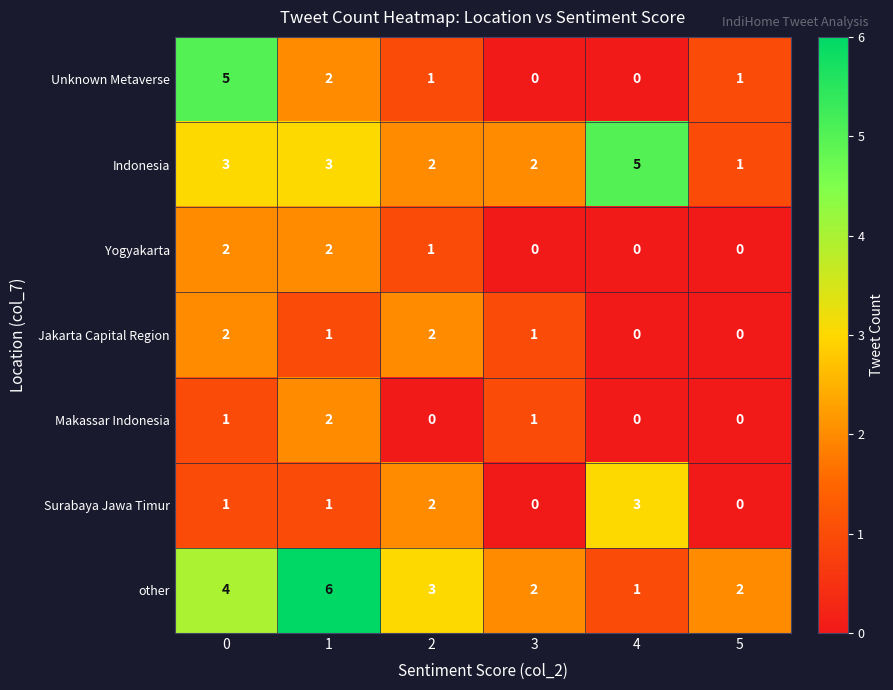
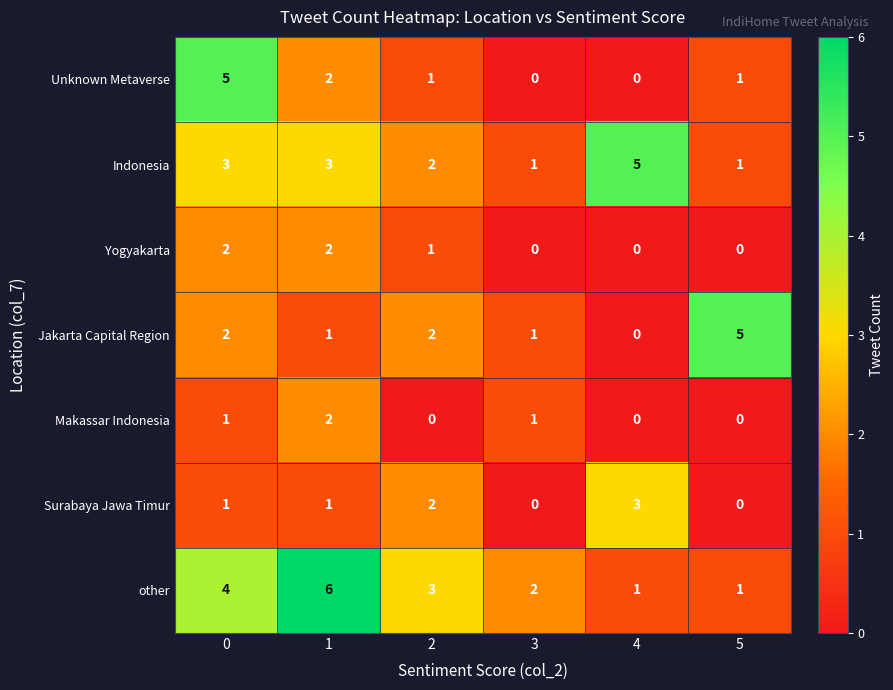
Indonesia, 3: 2 -> 1
Jakarta Capital Region, 5: 0 -> 5
other, 5: 2 -> 1
